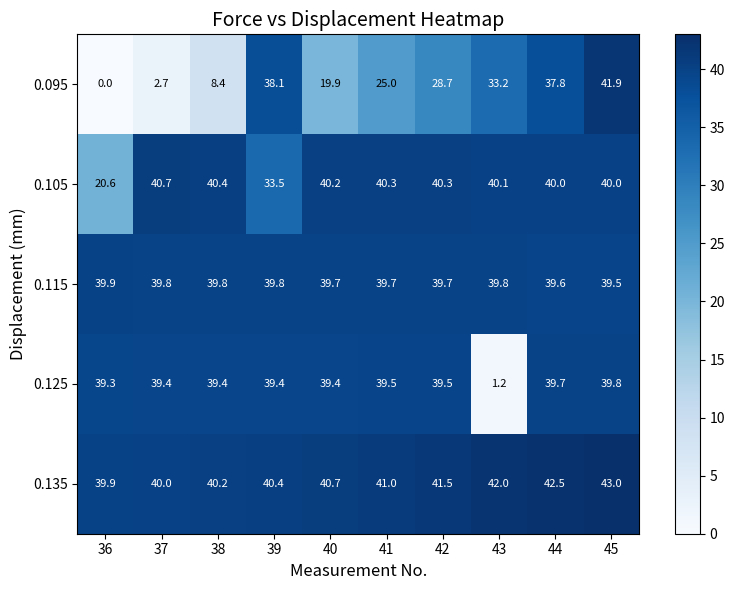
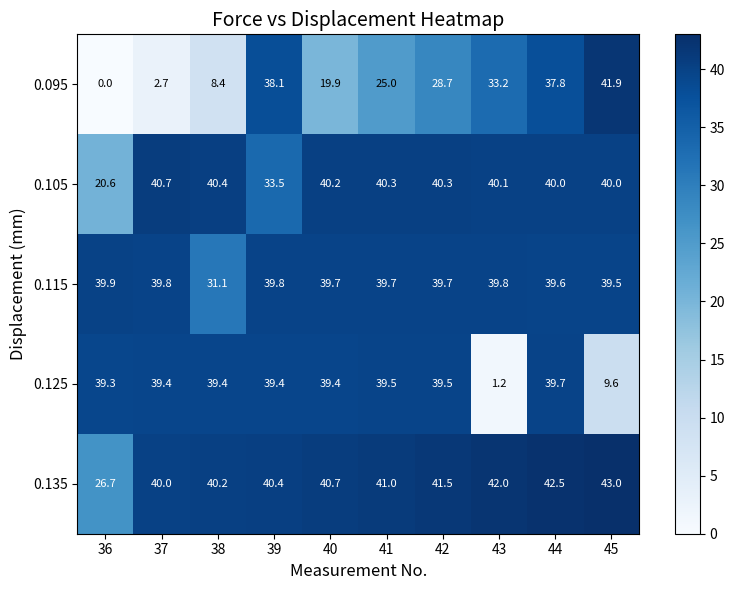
0.115, 38: 39.8 -> 31.1
0.125, 45: 39.8 -> 9.6
0.135, 36: 39.9 -> 26.7
